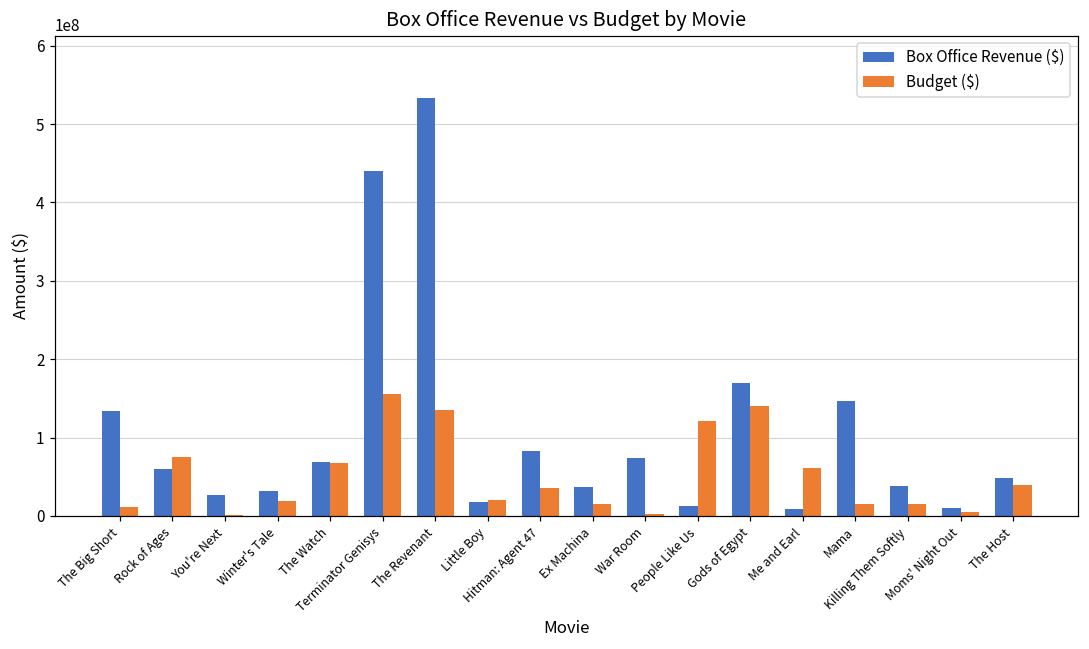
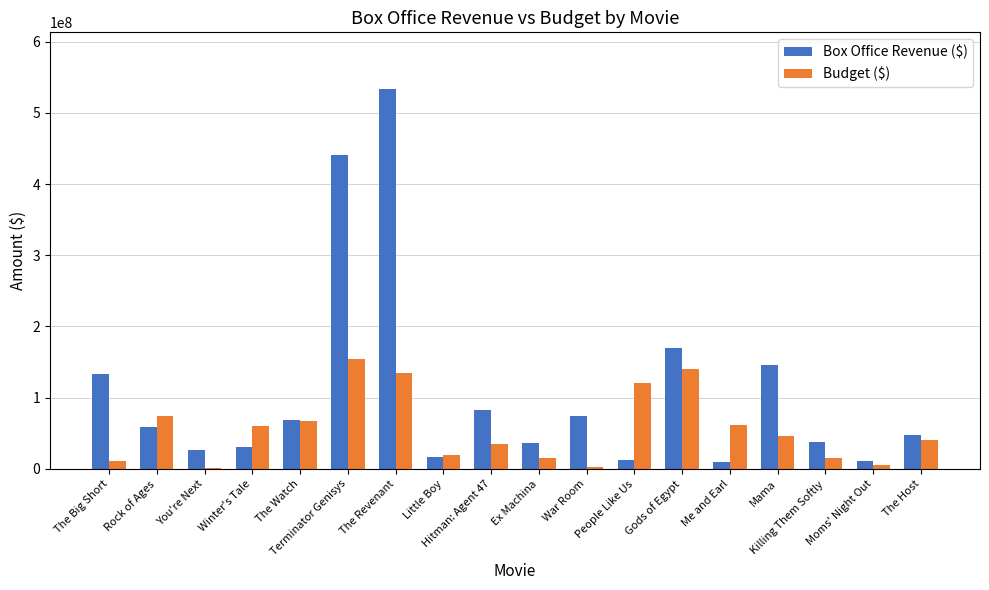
Budget ($), Winter's Tale: 20000000 -> 60000000
Budget ($), Mama: 20000000 -> 50000000
